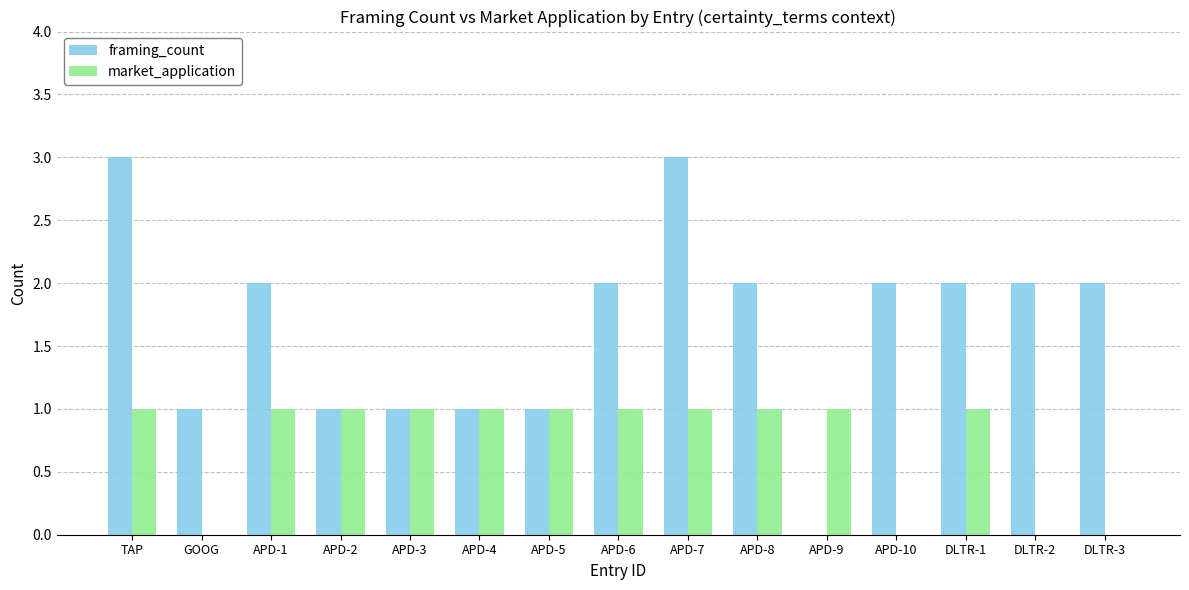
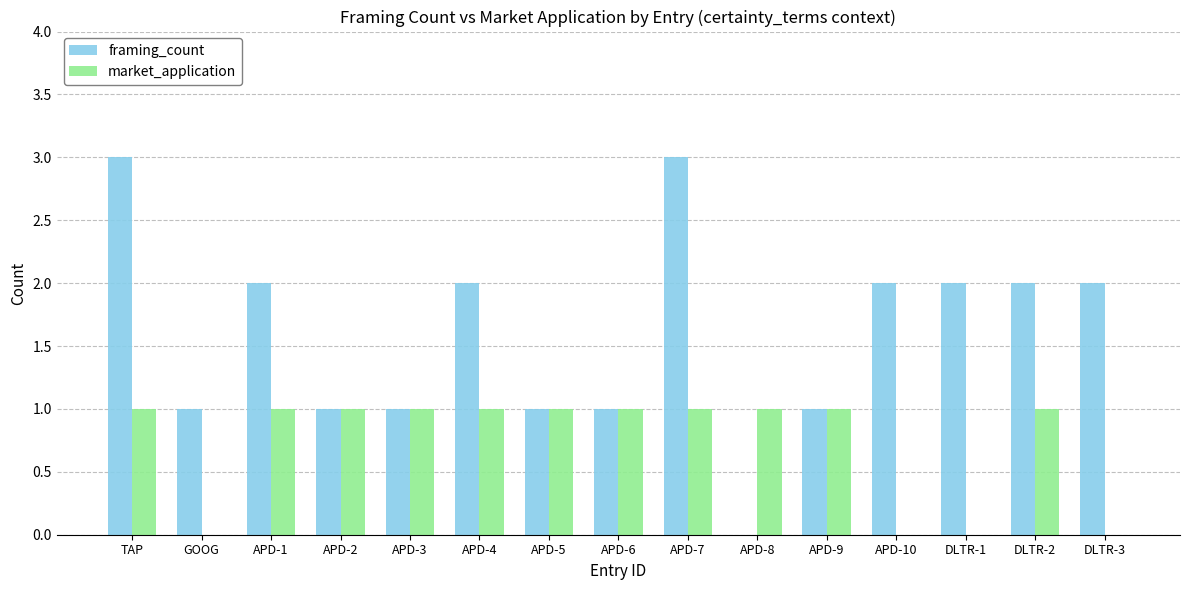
framing_count, APD-4: 1 -> 2
framing_count, APD-6: 2 -> 1
framing_count, APD-8: 2 -> 0
framing_count, APD-9: 0 -> 1
market_application, DLTR-1: 1 -> 0
market_application, DLTR-2: 0 -> 1
